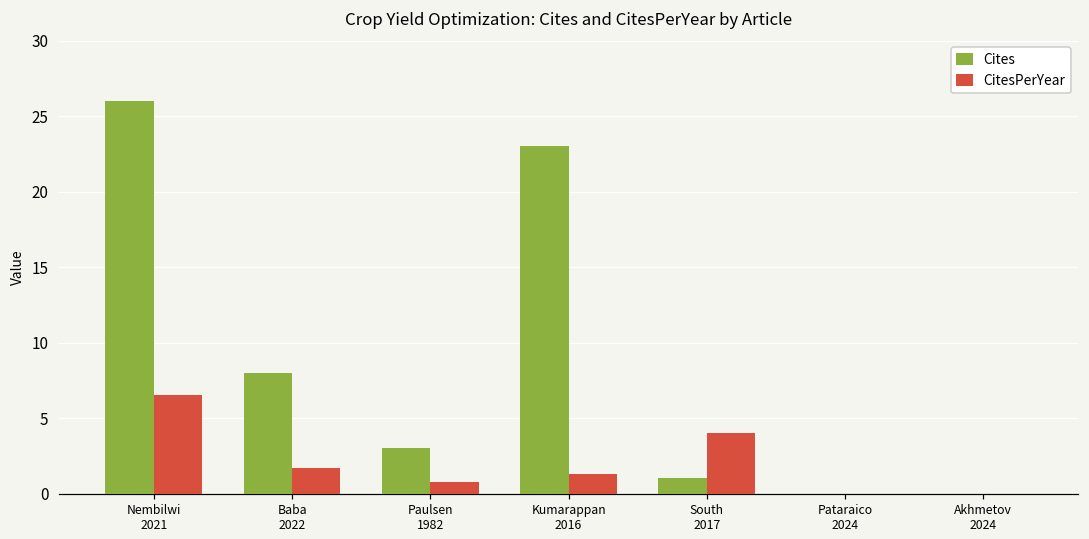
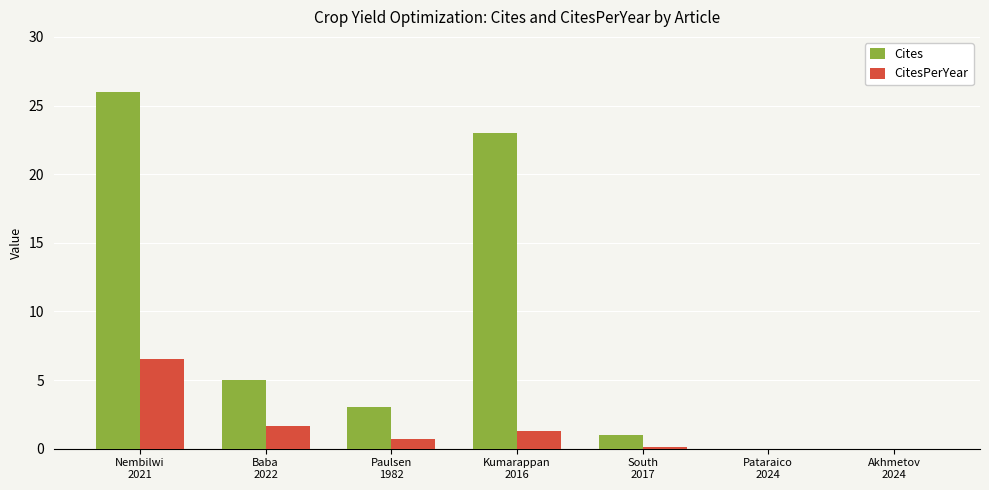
Cites, Baba 2022: 8 -> 5
CitesPerYear, South 2017: 4.0 -> 0.1
